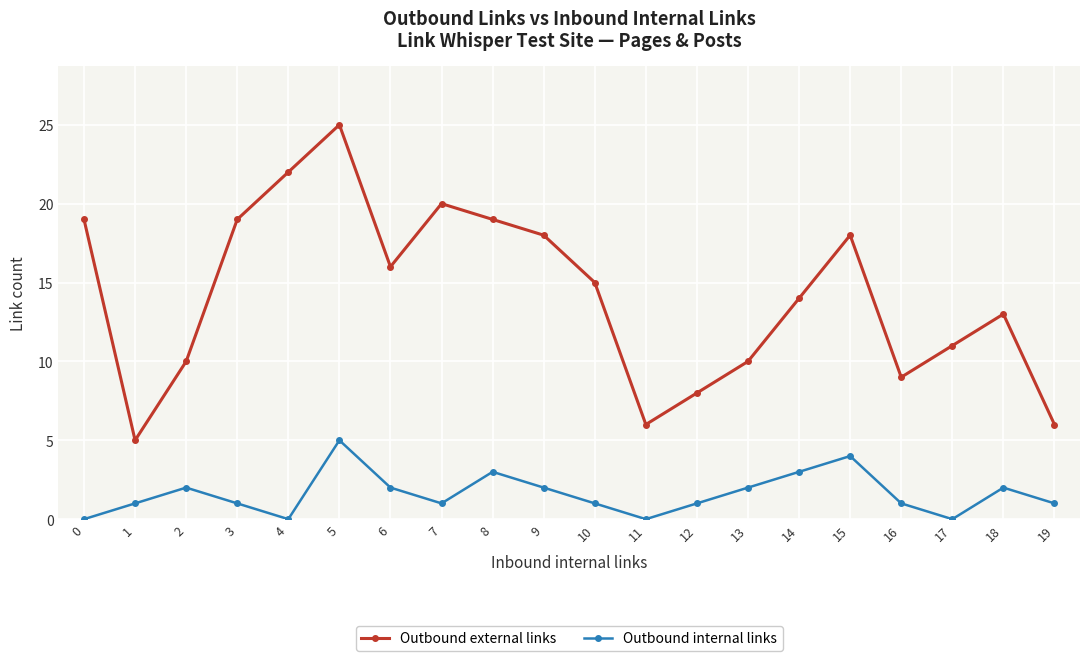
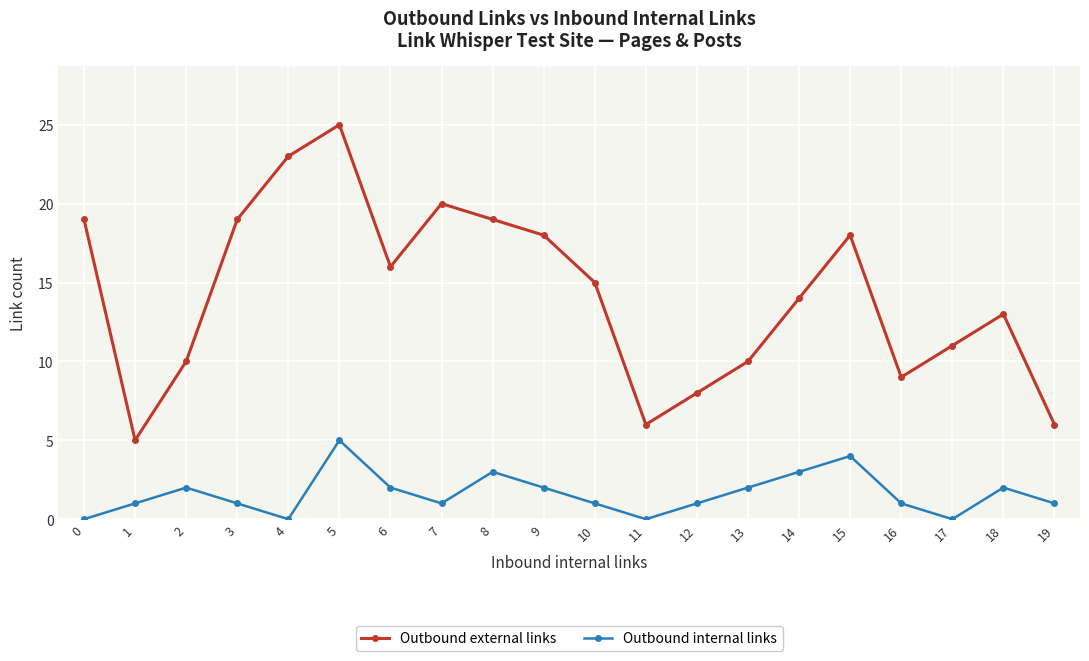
Outbound external links, 4: 22 -> 23
